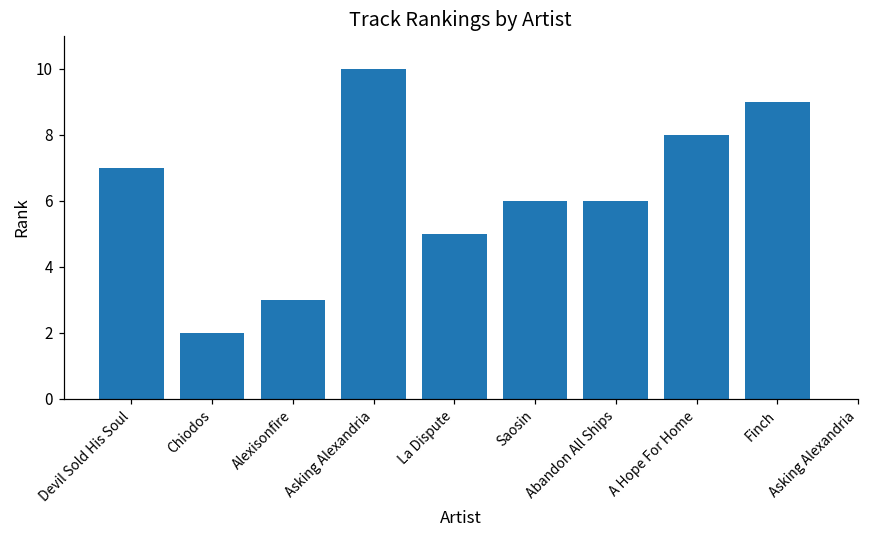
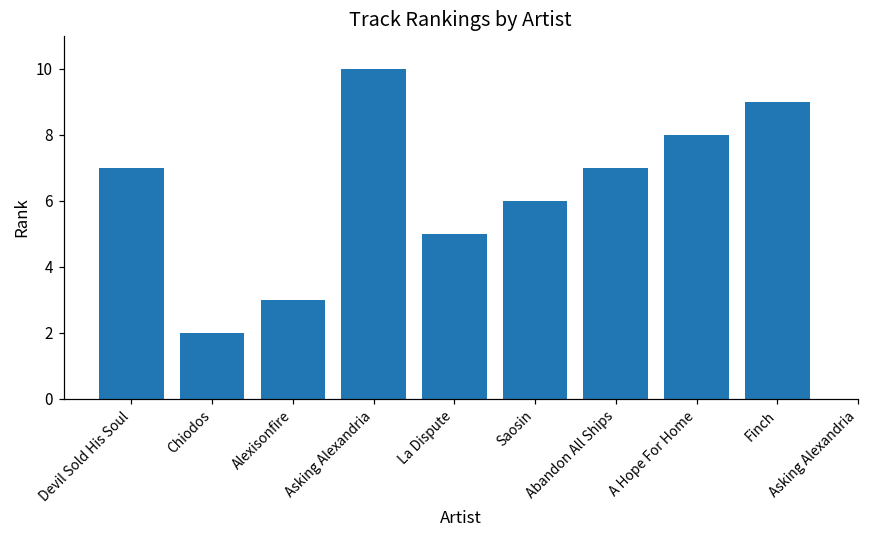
Abandon All Ships: 6 -> 7
